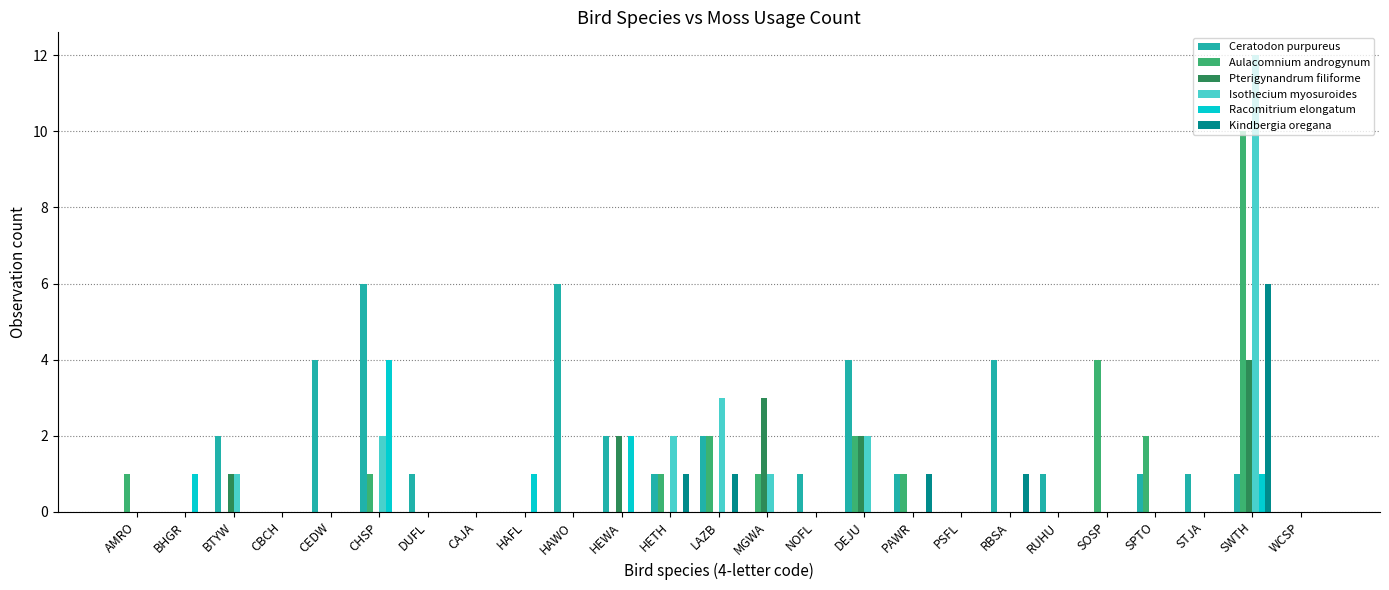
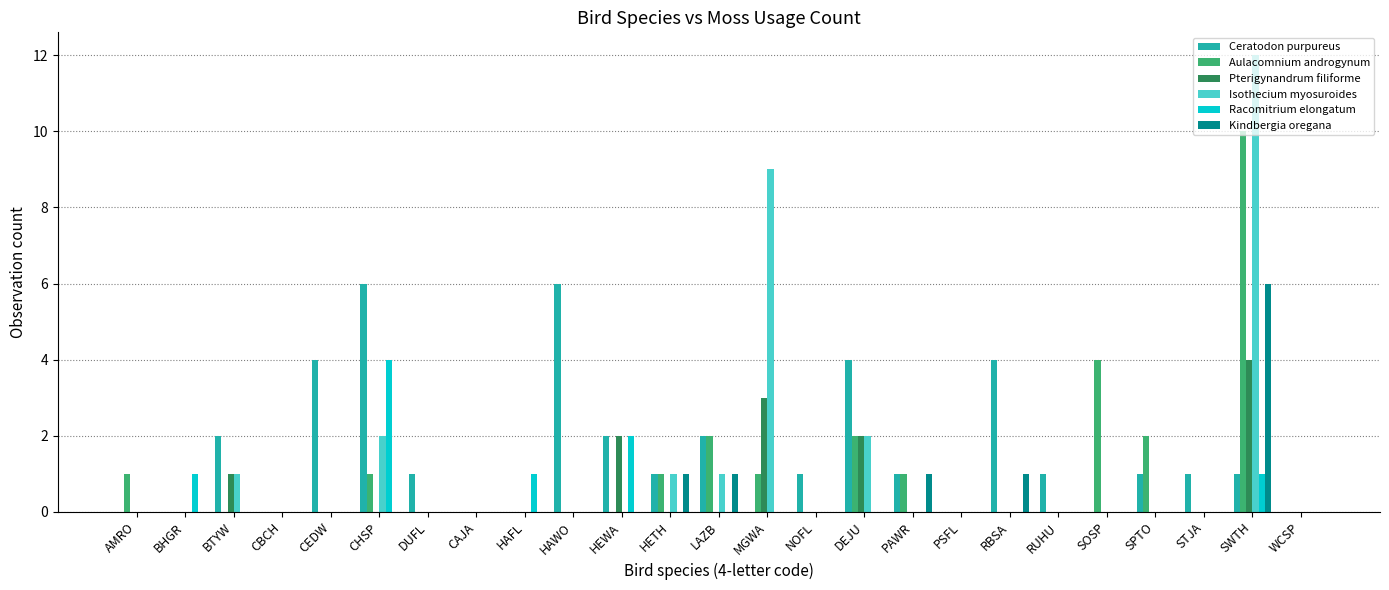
Isothecium myosuroides, HETH: 2 -> 1
Isothecium myosuroides, LAZB: 3 -> 1
Isothecium myosuroides, MGWA: 1 -> 9
